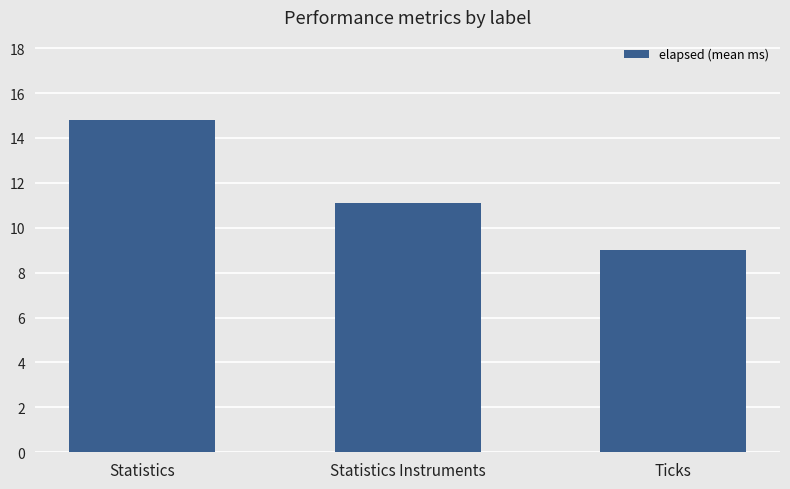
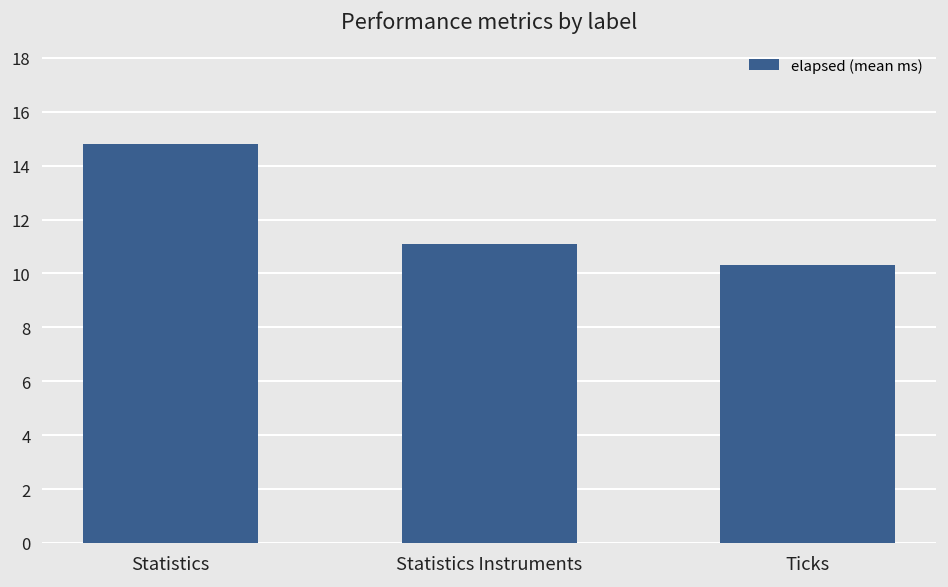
Ticks: 9.0 -> 10.3
